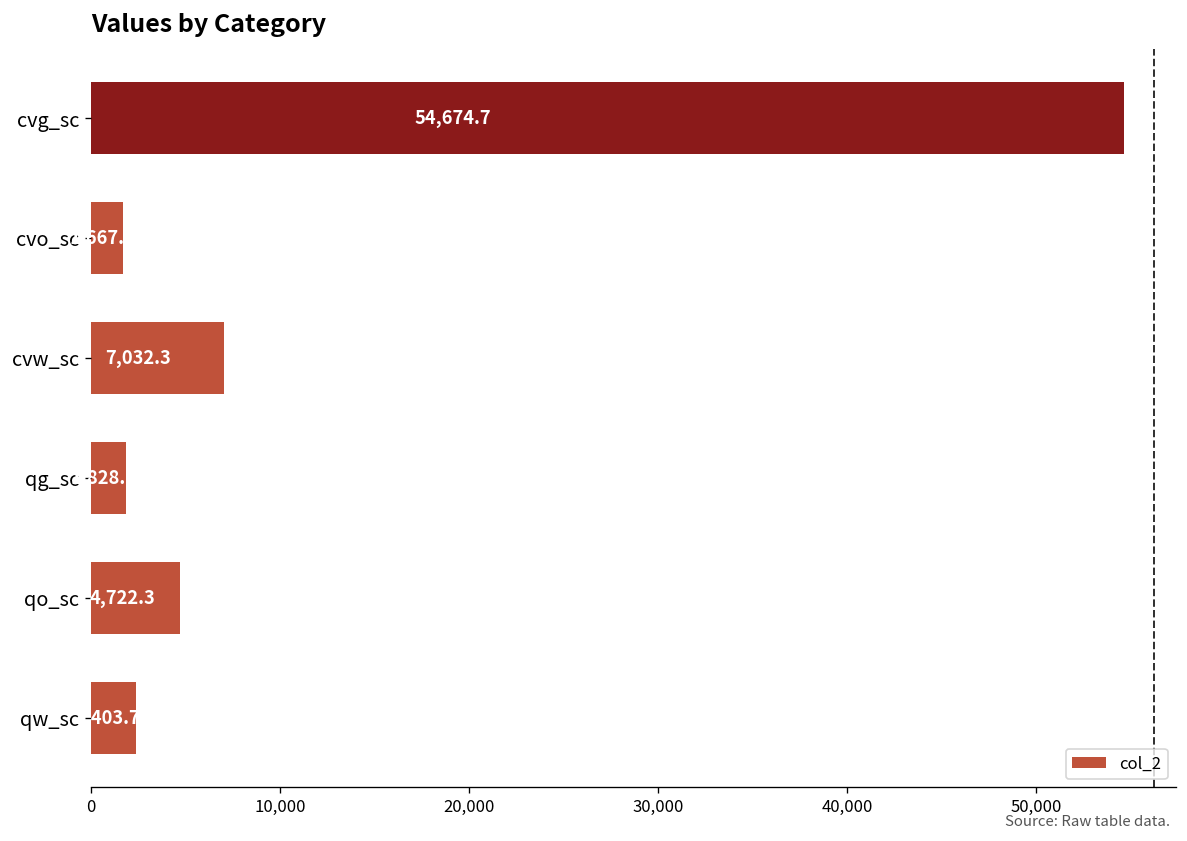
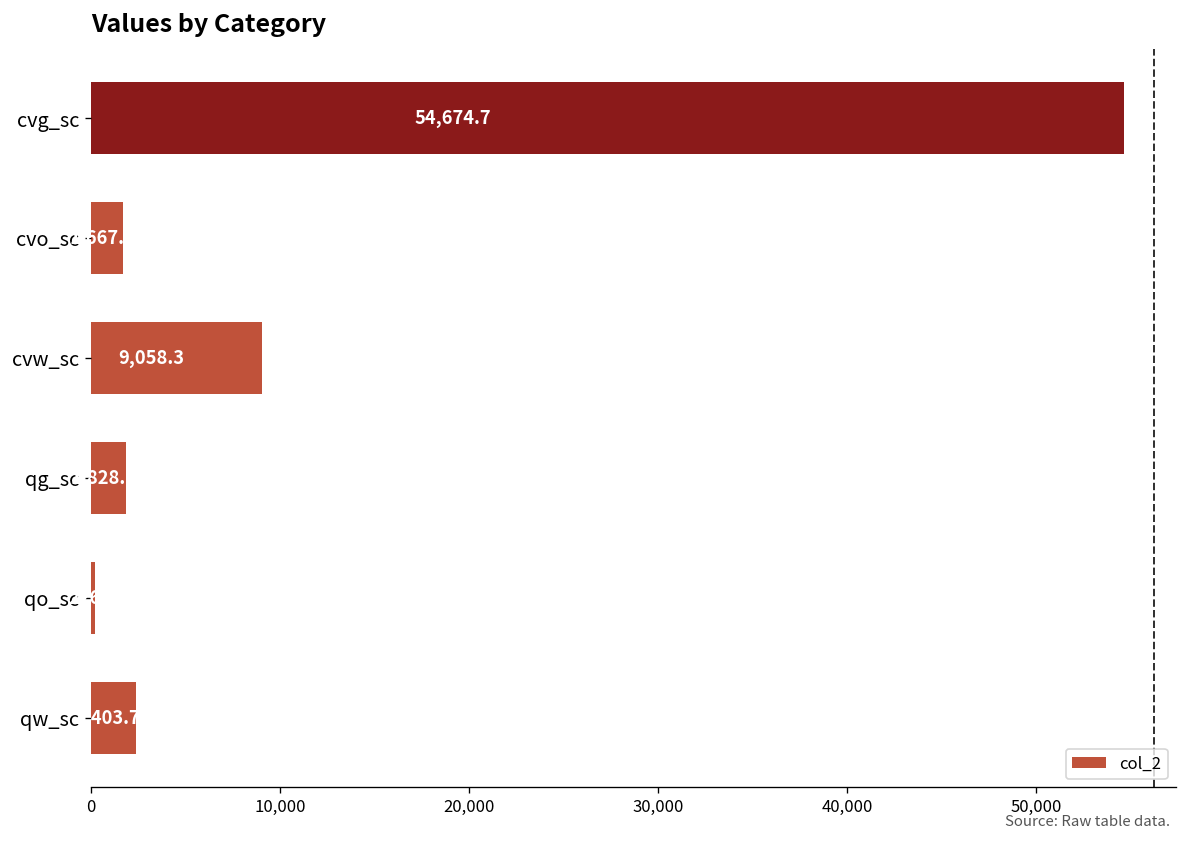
cvw_sc: 7,032.3 -> 9,058.3
qo_sc: 4,700 -> 200
